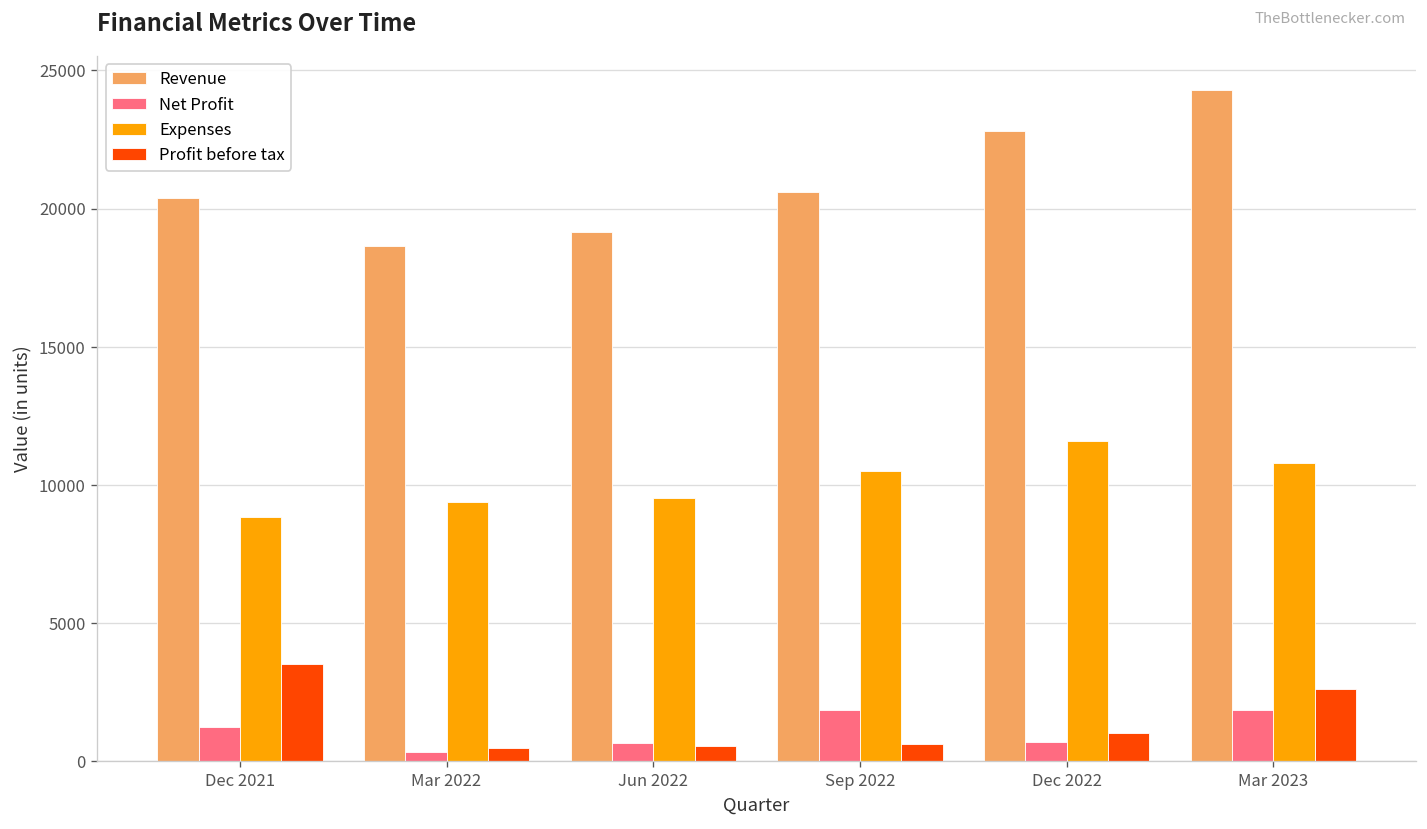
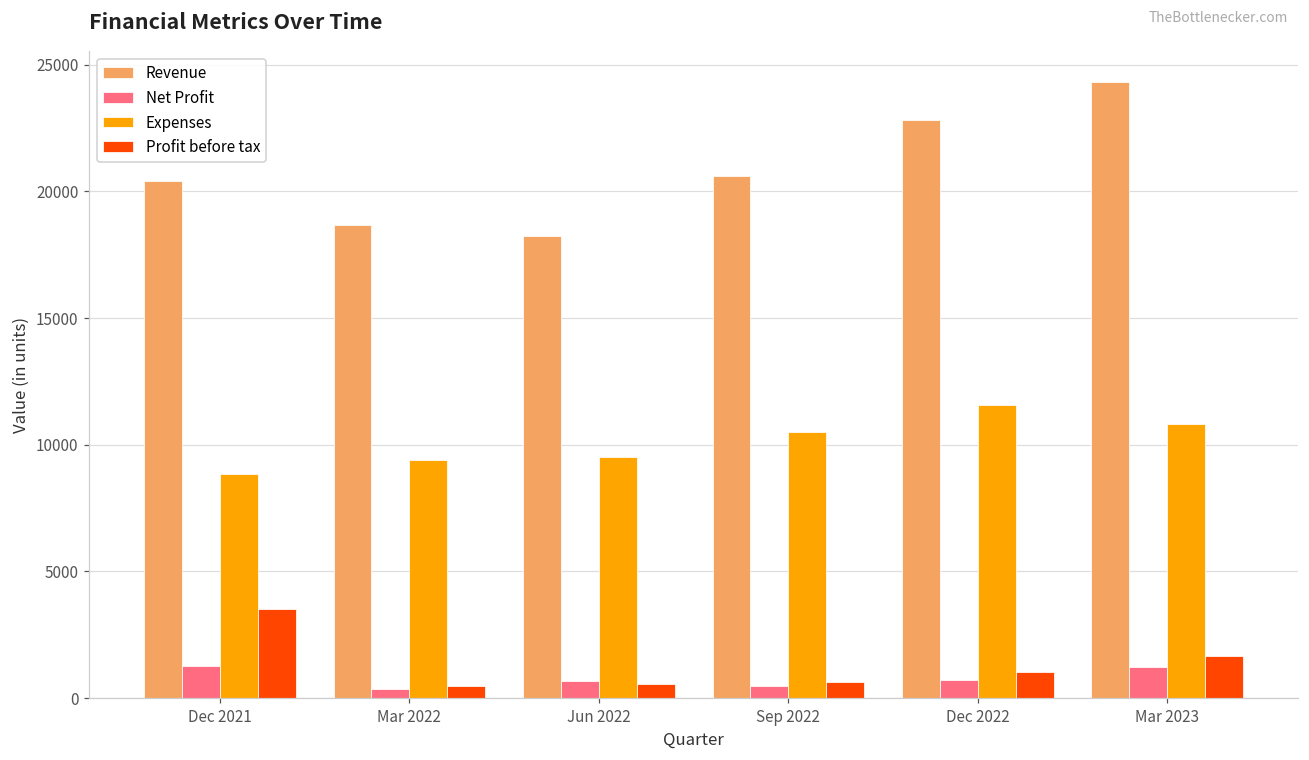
Revenue, Jun 2022: 19100 -> 18200
Net Profit, Sep 2022: 1900 -> 500
Net Profit, Mar 2023: 1900 -> 1200
Profit before tax, Mar 2023: 2600 -> 1700
